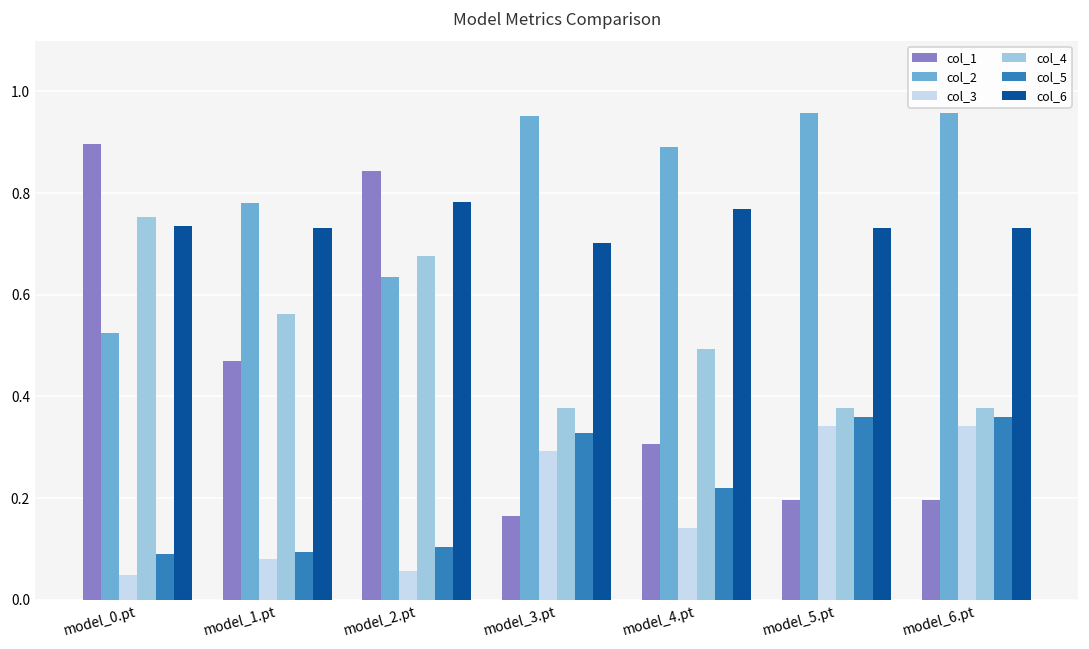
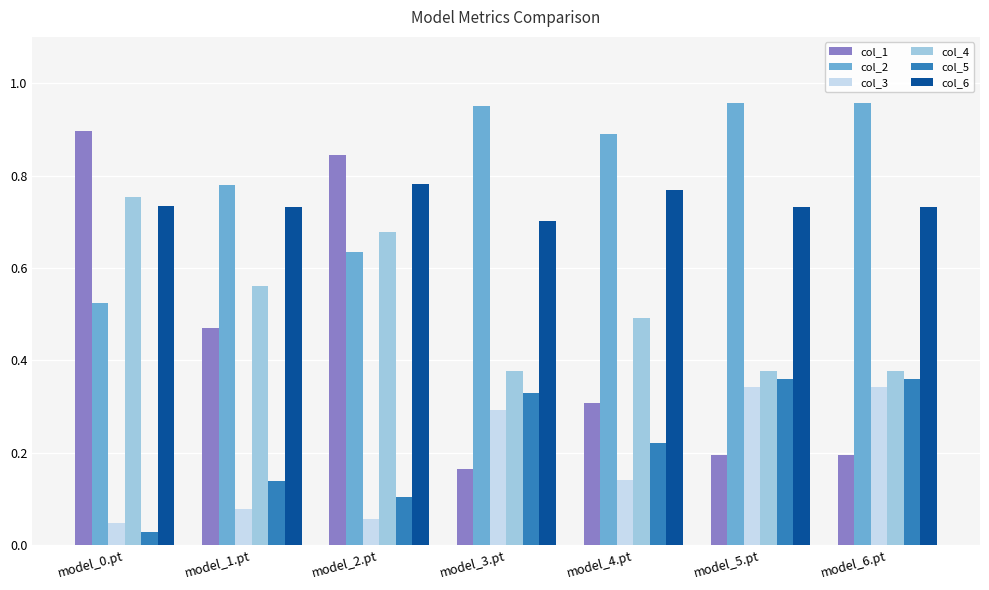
col_5, model_0.pt: 0.09 -> 0.03
col_5, model_1.pt: 0.09 -> 0.14
